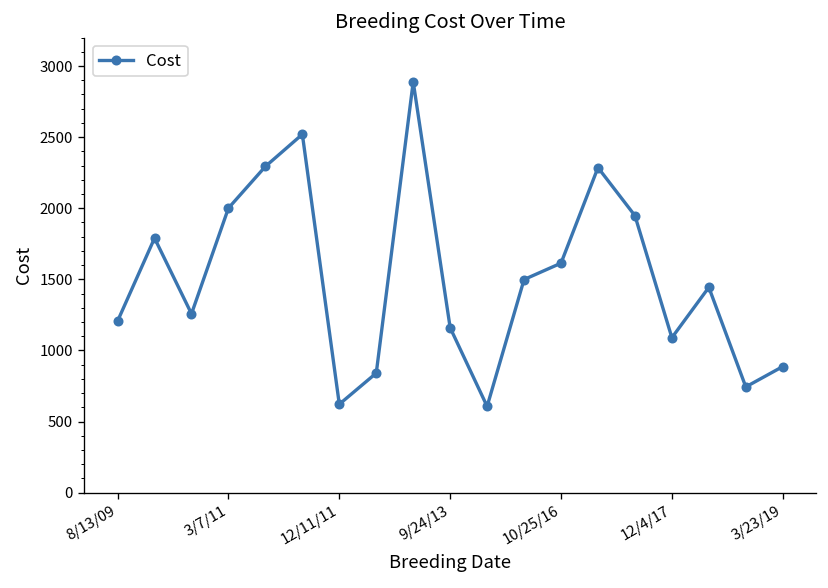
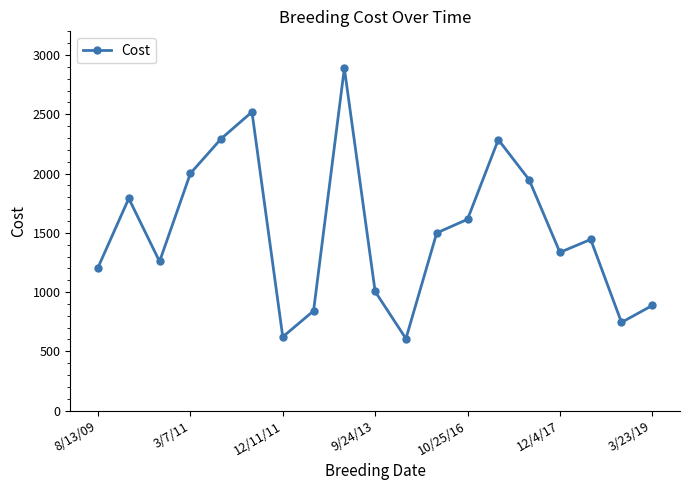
9/24/13: 1160 -> 1010
12/4/17: 1090 -> 1340
